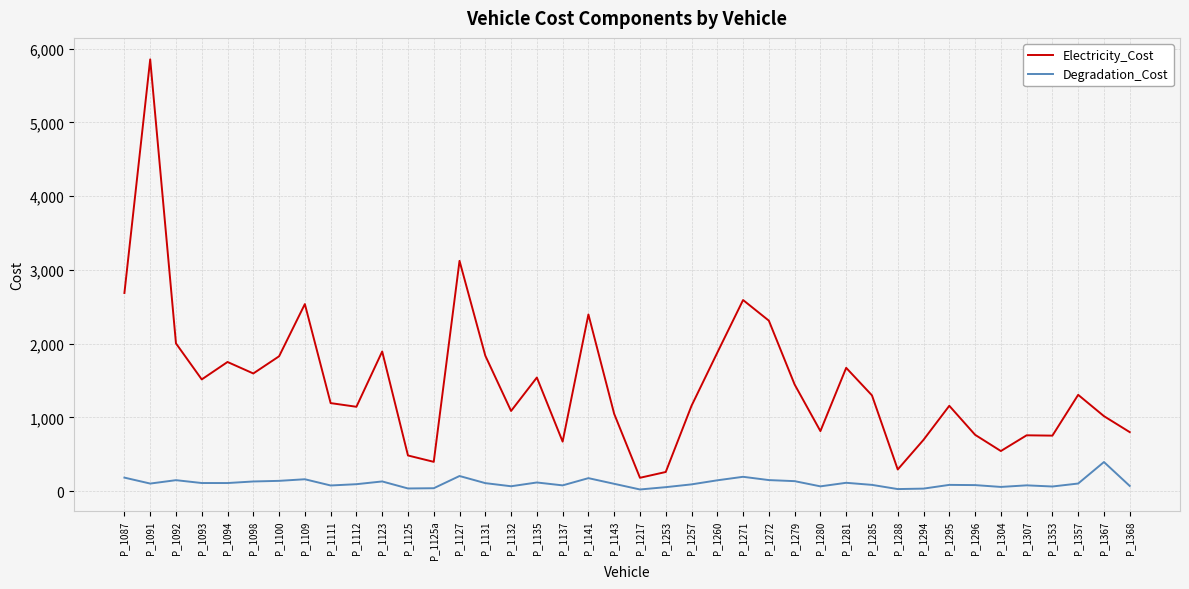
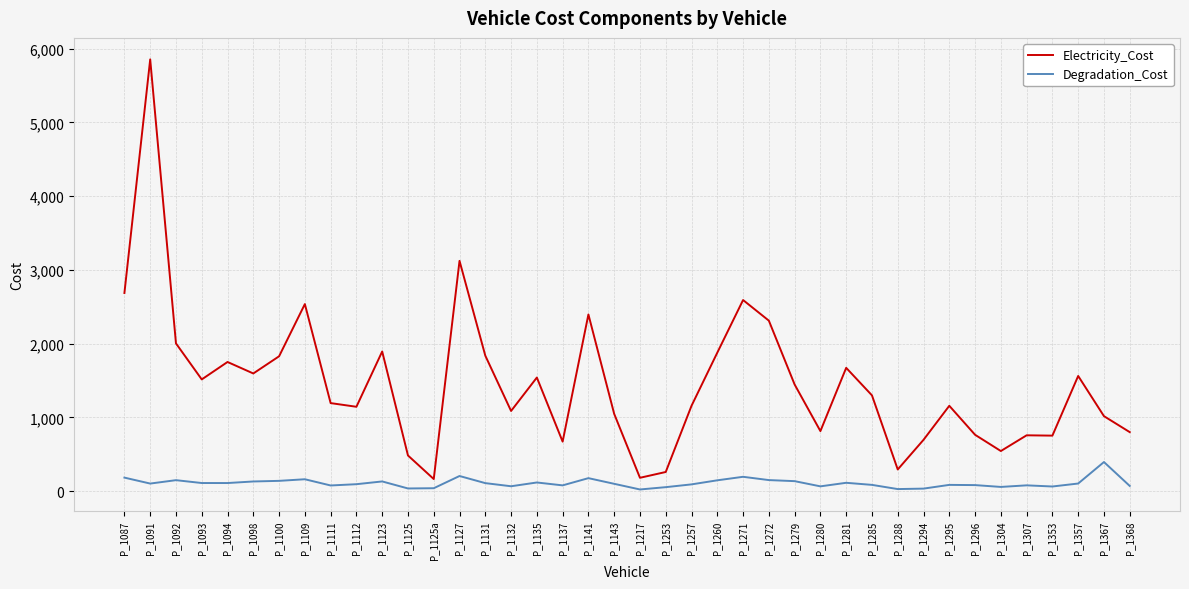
Electricity_Cost, P_1125a: 400 -> 200
Electricity_Cost, P_1357: 1,300 -> 1,600
